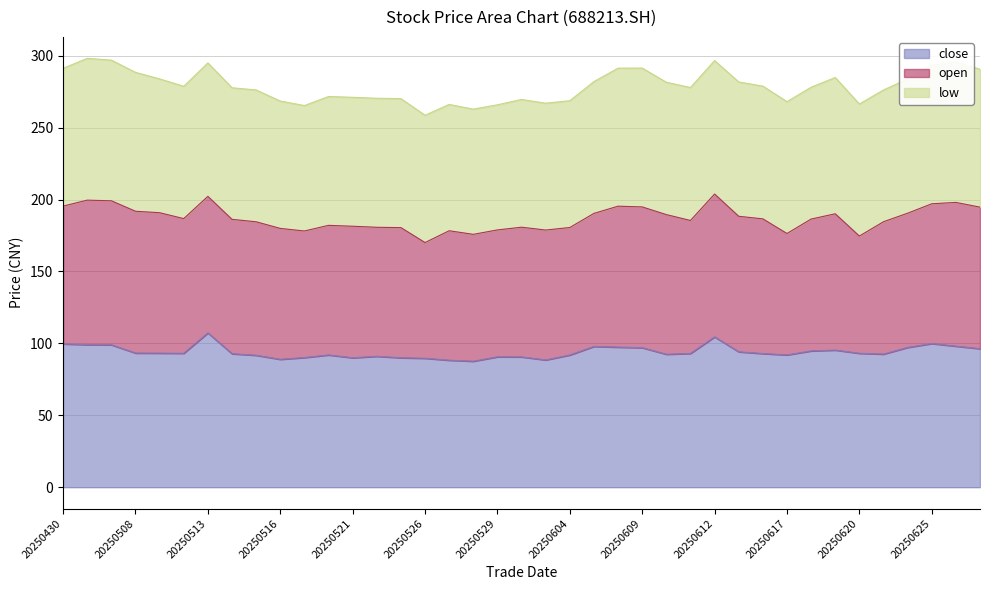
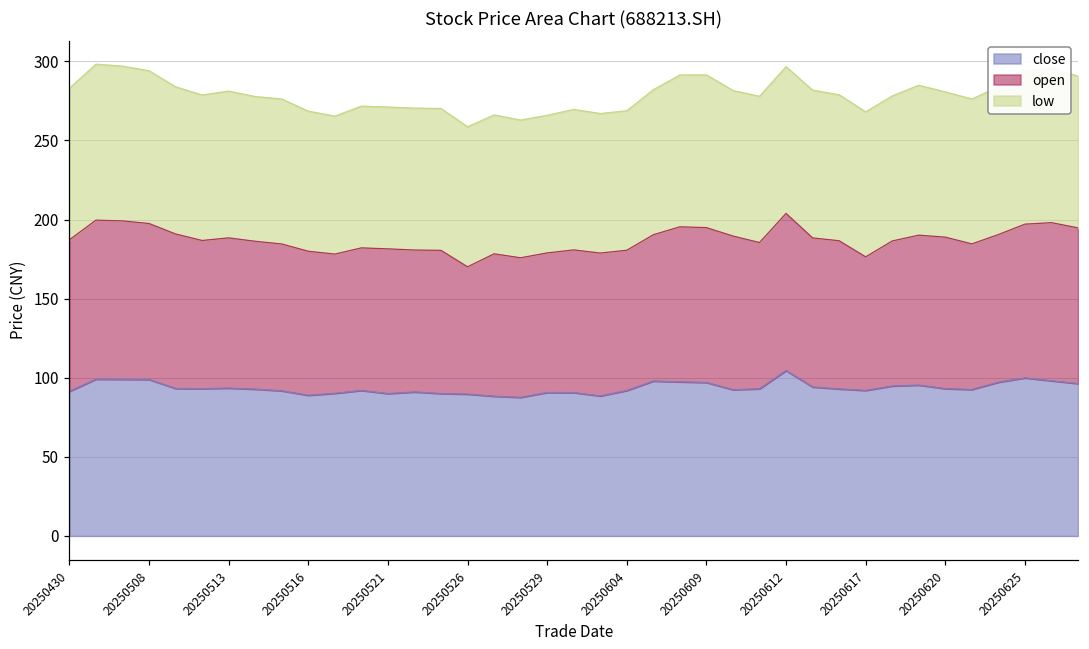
close, 20250430: 100 -> 91
close, 20250508: 93 -> 99
close, 20250513: 107 -> 93
open, 20250620: 82 -> 96
